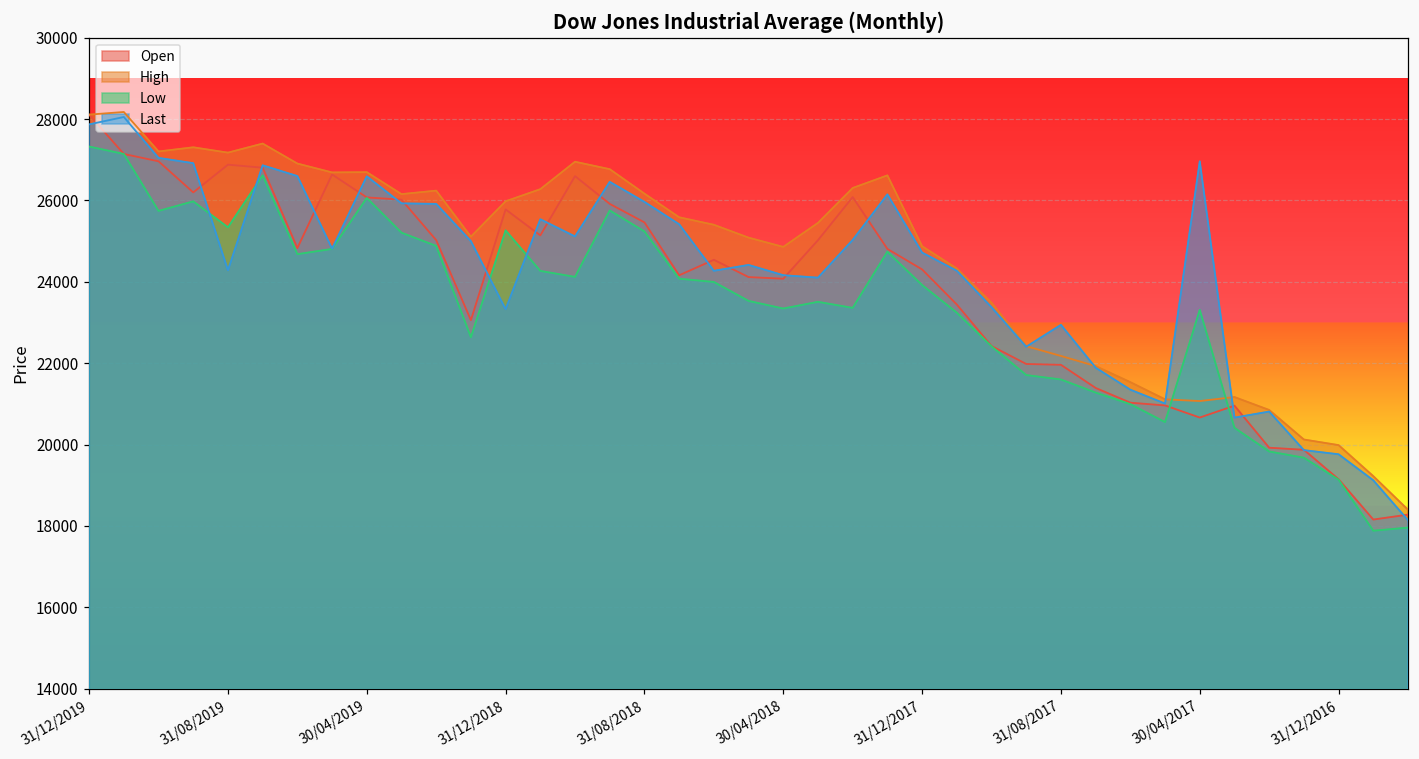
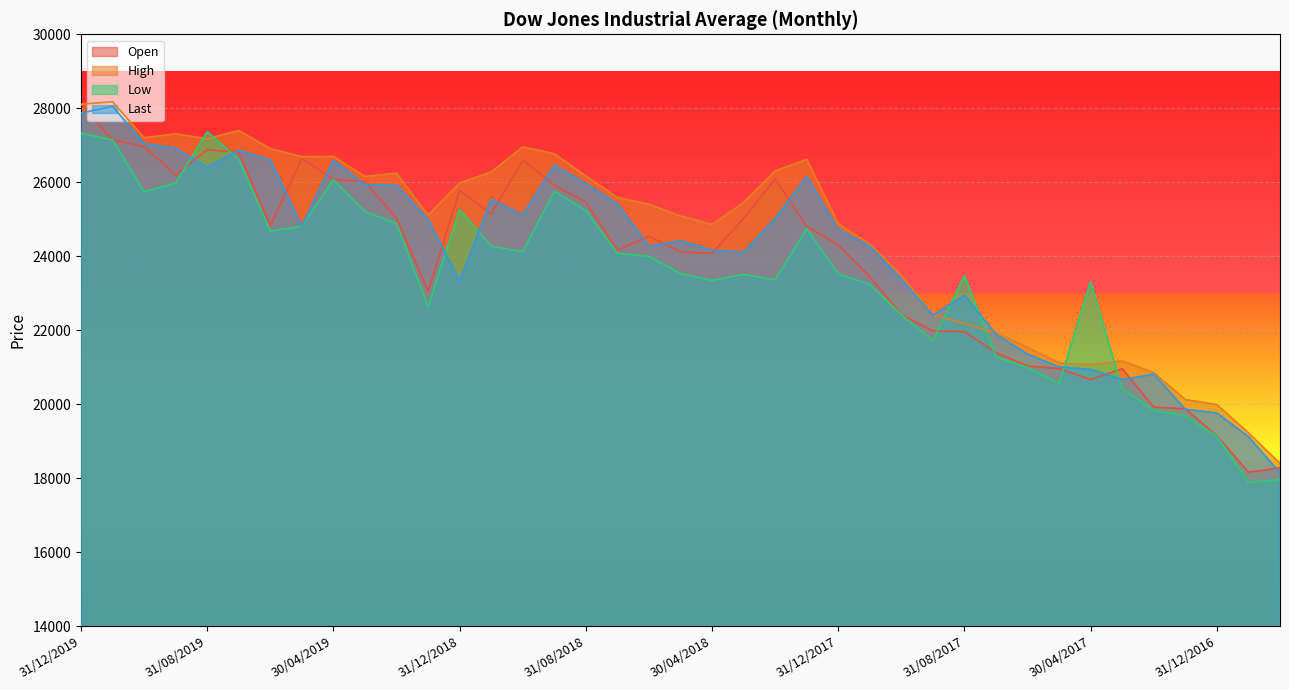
Low, 31/08/2019: 25300 -> 27400
Last, 31/08/2019: 24300 -> 26400
Low, 31/12/2017: 23900 -> 23500
Low, 31/08/2017: 21600 -> 23500
Last, 30/04/2017: 27000 -> 20900
